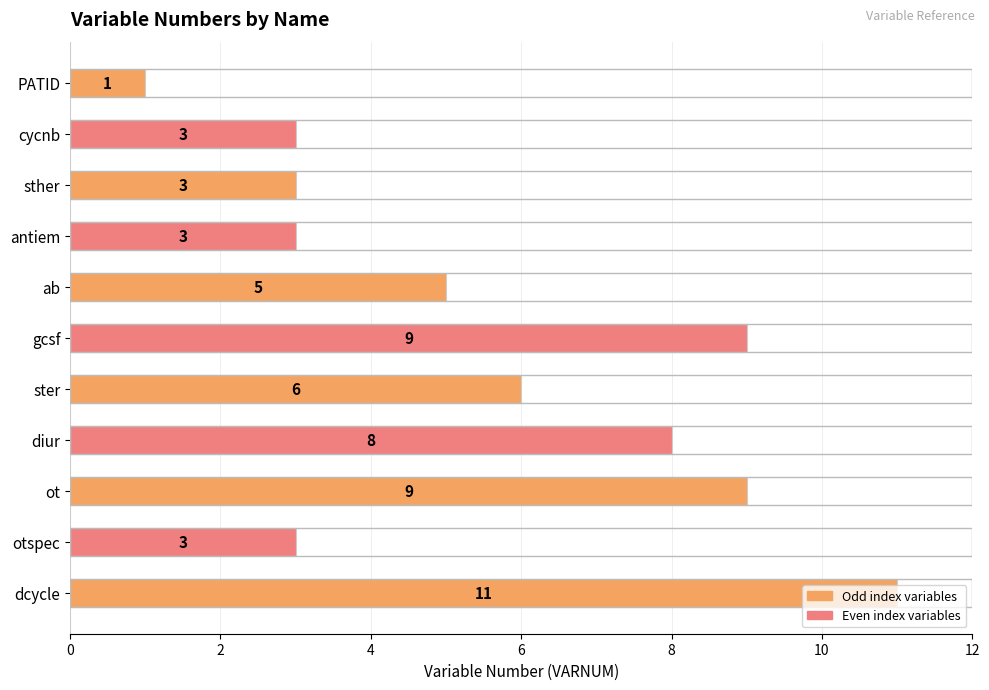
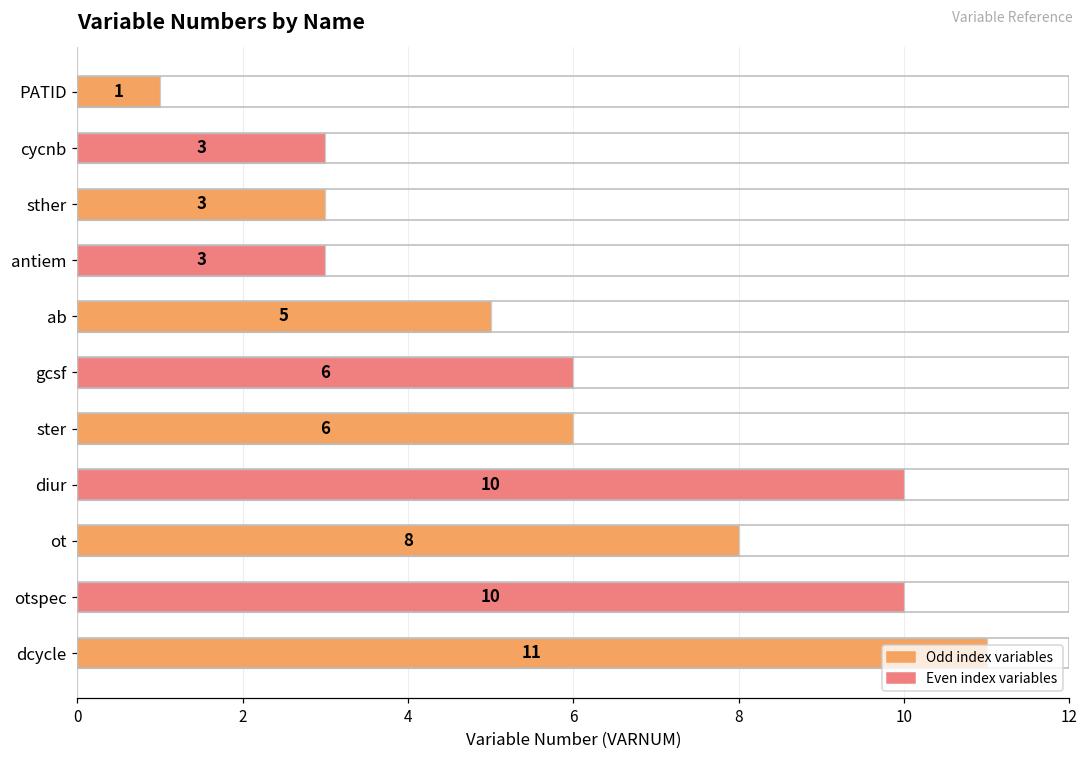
gcsf: 9 -> 6
diur: 8 -> 10
ot: 9 -> 8
otspec: 3 -> 10
